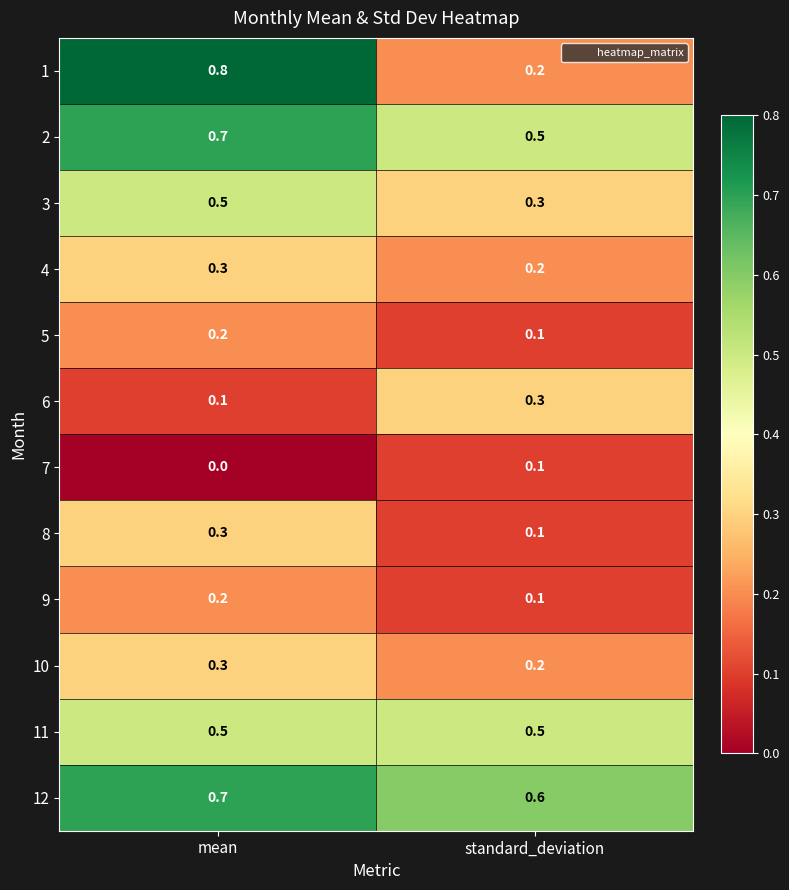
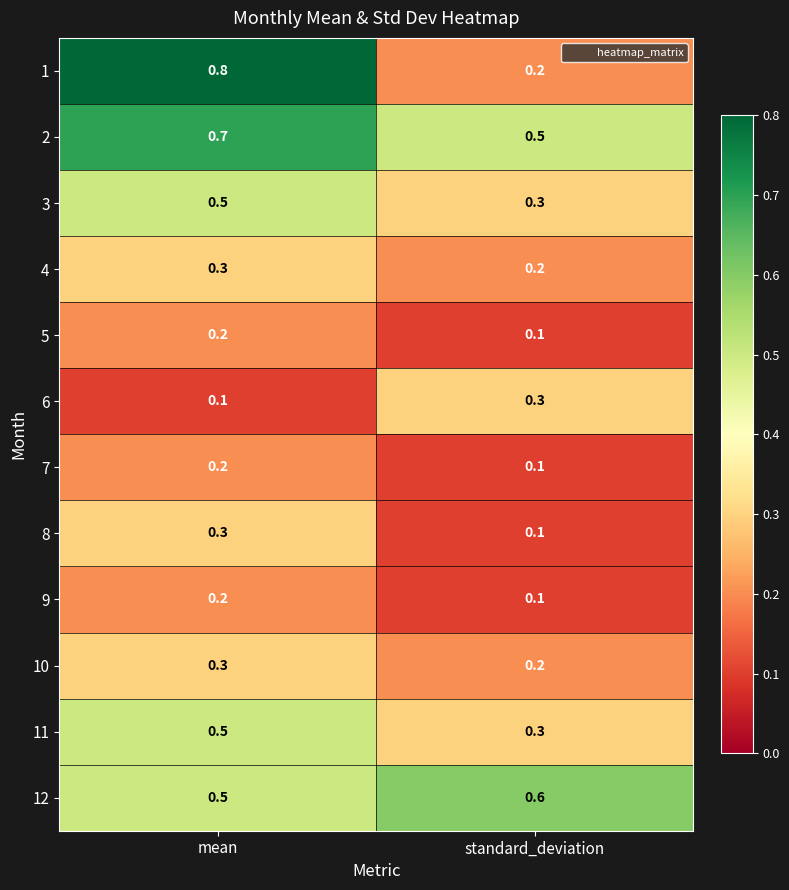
7, mean: 0.0 -> 0.2
11, standard_deviation: 0.5 -> 0.3
12, mean: 0.7 -> 0.5
